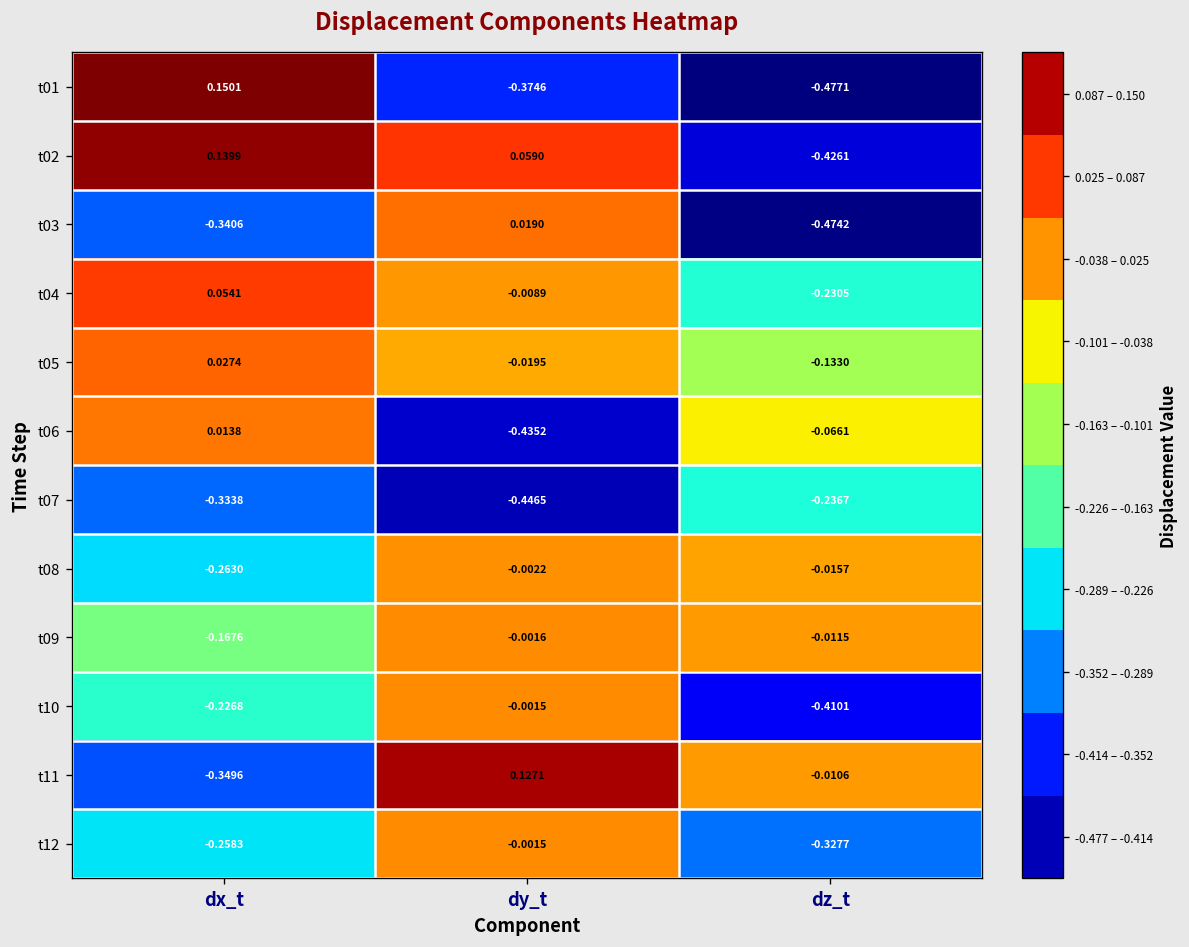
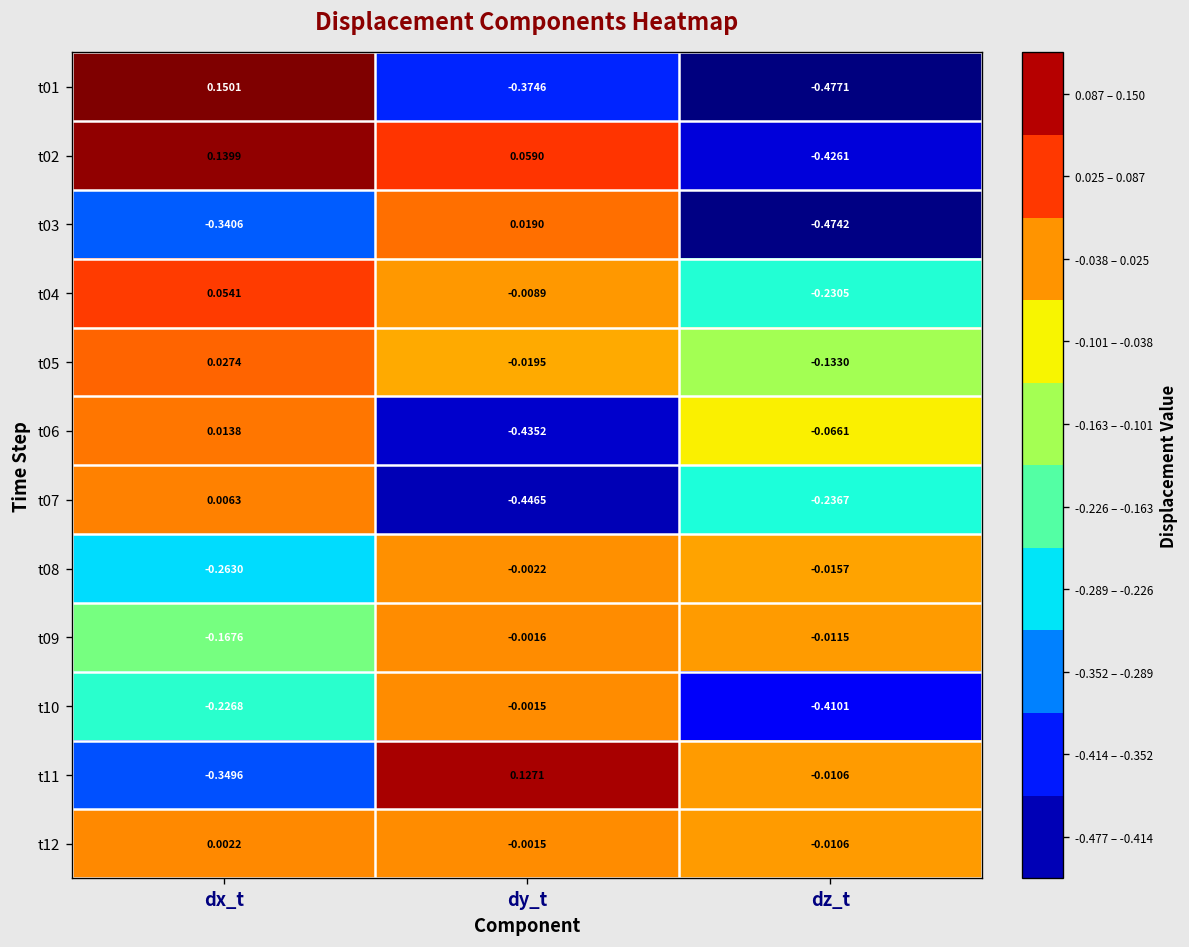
t07, dx_t: -0.3338 -> 0.0063
t12, dx_t: -0.2583 -> 0.0022
t12, dz_t: -0.3277 -> -0.0106
